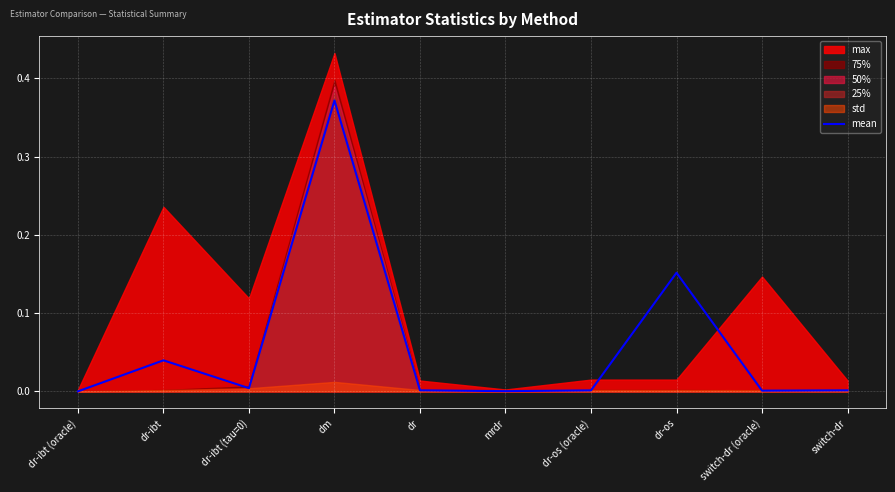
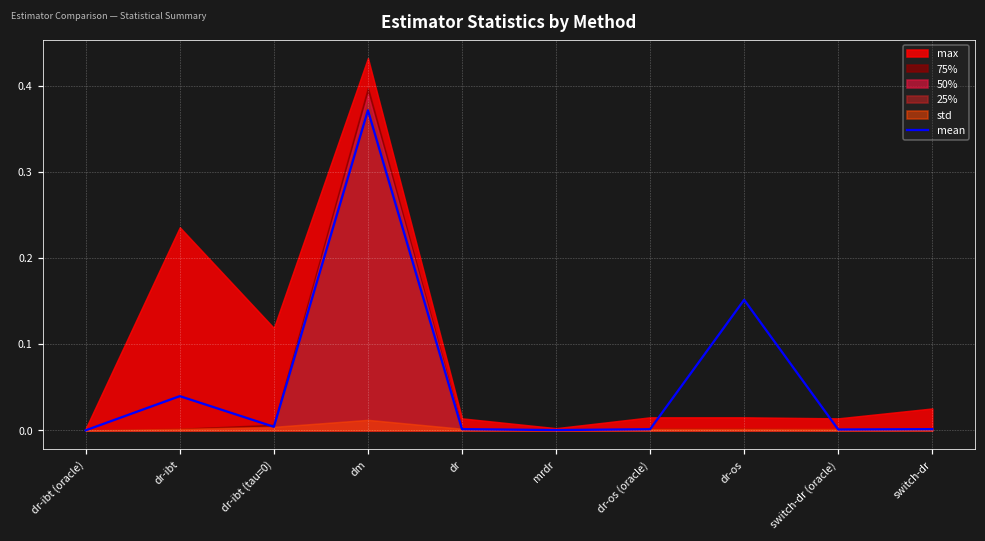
max, switch-dr (oracle): 0.15 -> 0.01
max, switch-dr: 0.01 -> 0.03
